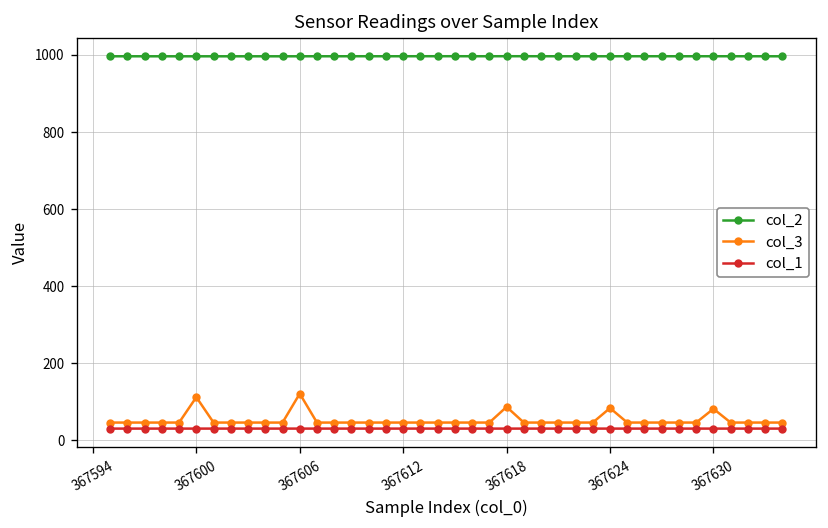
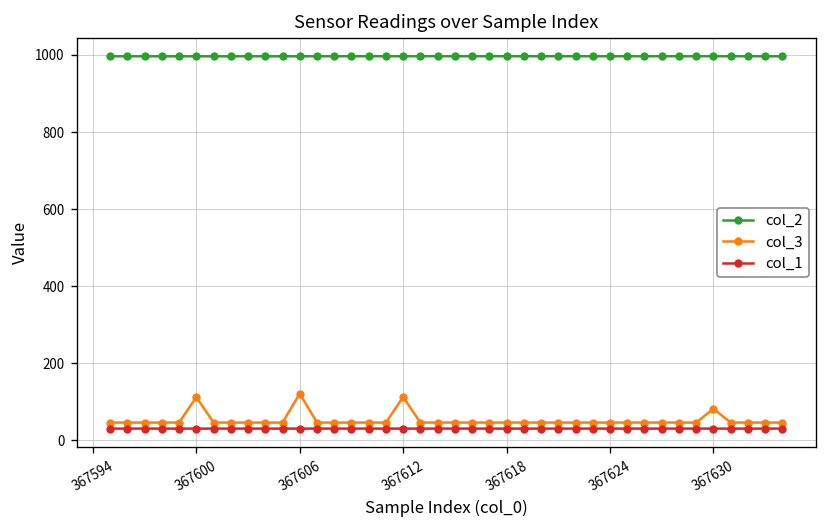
col_3, 367612: 50 -> 110
col_3, 367618: 90 -> 50
col_3, 367624: 80 -> 50
